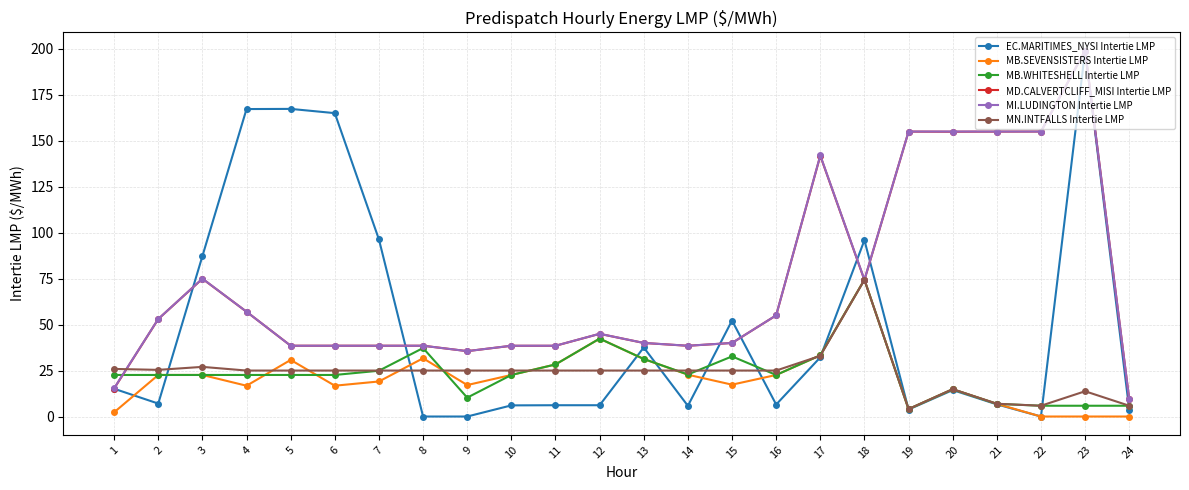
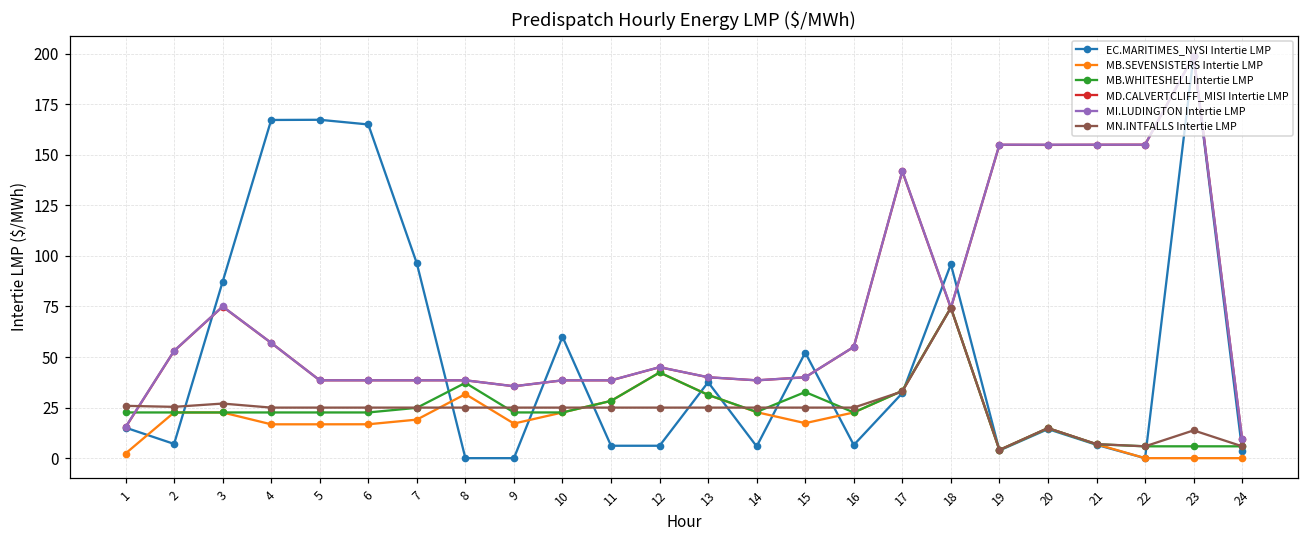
MB.SEVENSISTERS Intertie LMP, 5: 31 -> 17
MB.WHITESHELL Intertie LMP, 9: 10 -> 23
EC.MARITIMES_NYSI Intertie LMP, 10: 6 -> 60
